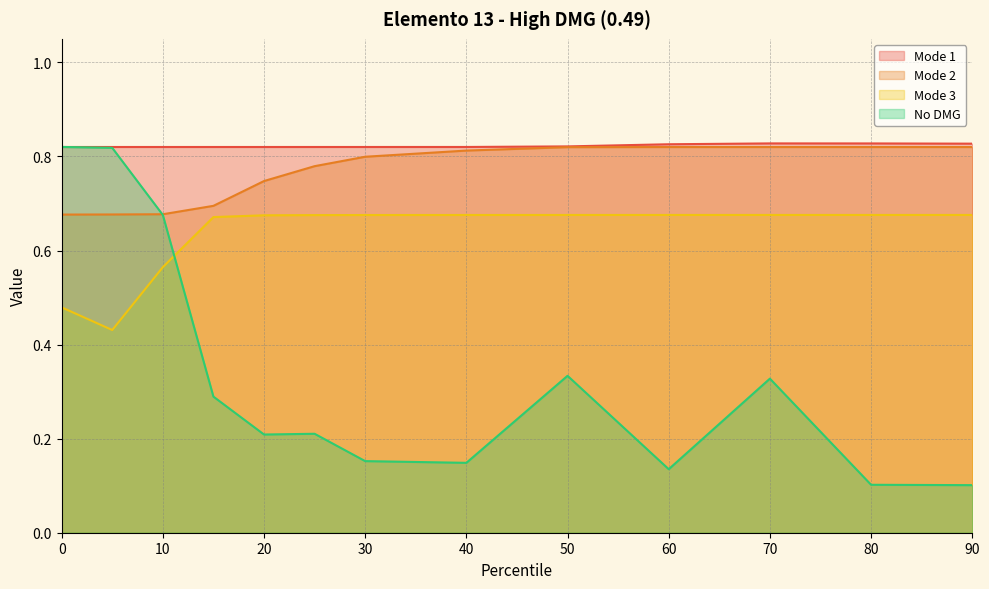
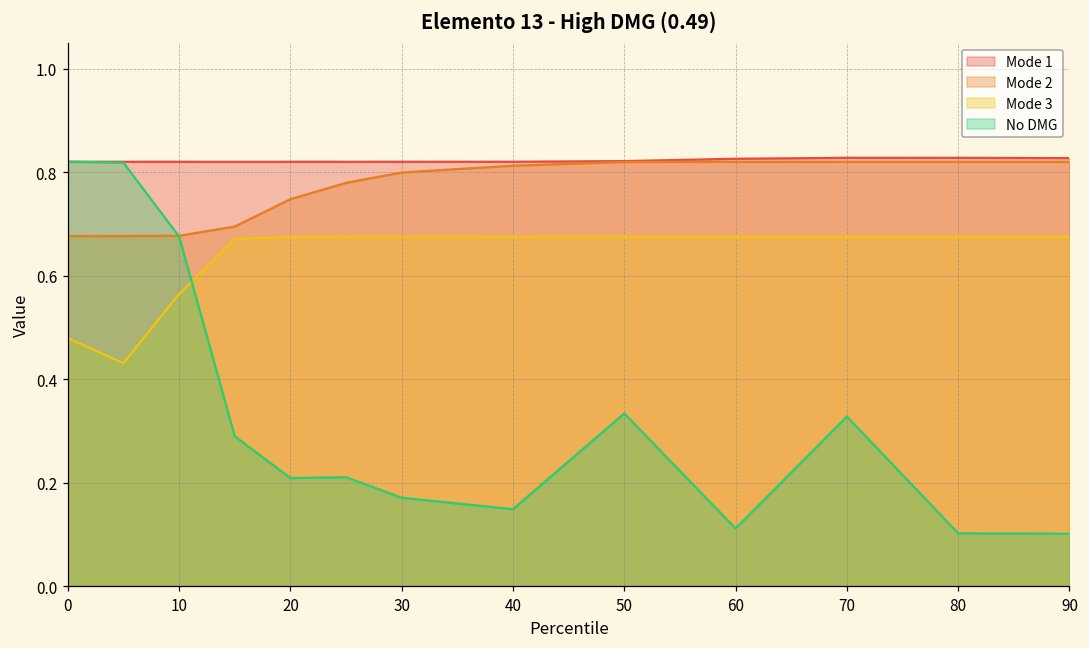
No DMG, 30: 0.15 -> 0.17
No DMG, 60: 0.14 -> 0.11
